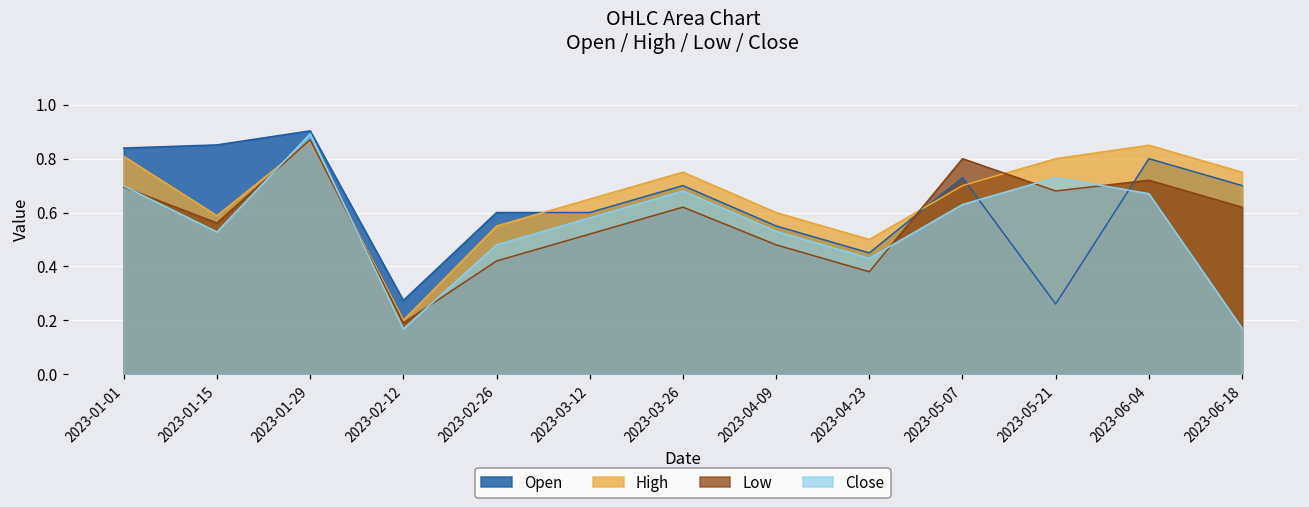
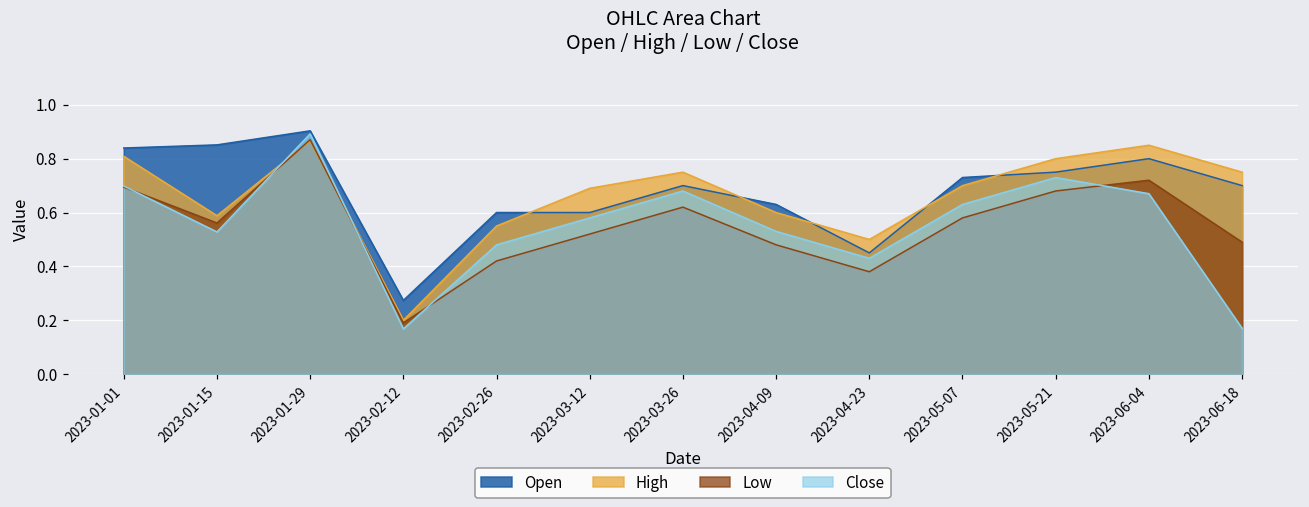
High, 2023-03-12: 0.65 -> 0.69
Open, 2023-04-09: 0.55 -> 0.63
Low, 2023-05-07: 0.80 -> 0.58
Open, 2023-05-21: 0.26 -> 0.75
Low, 2023-06-18: 0.62 -> 0.49
